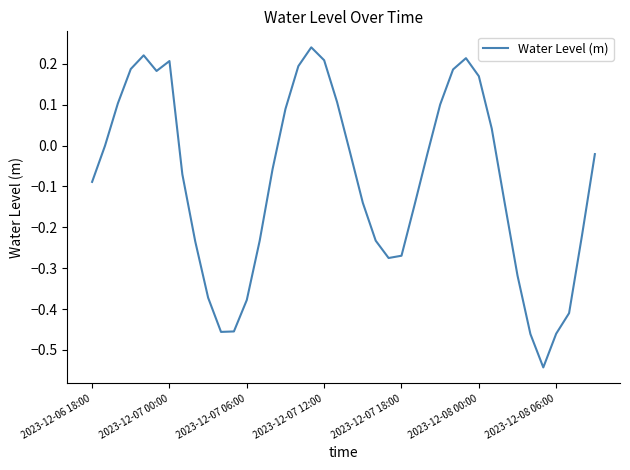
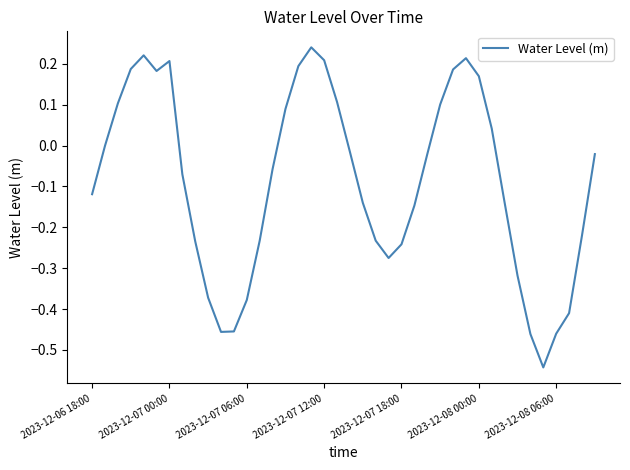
2023-12-06 18:00: -0.09 -> -0.12
2023-12-07 18:00: -0.27 -> -0.24
